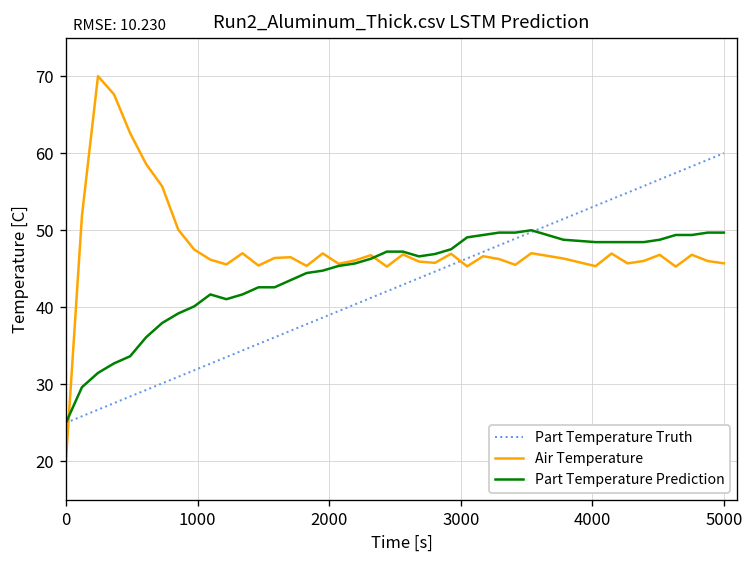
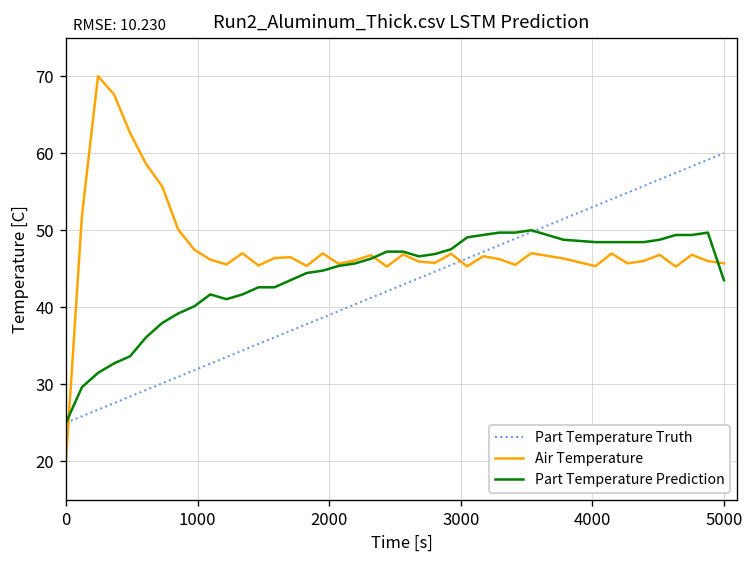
Part Temperature Prediction, 5000: 50 -> 44
